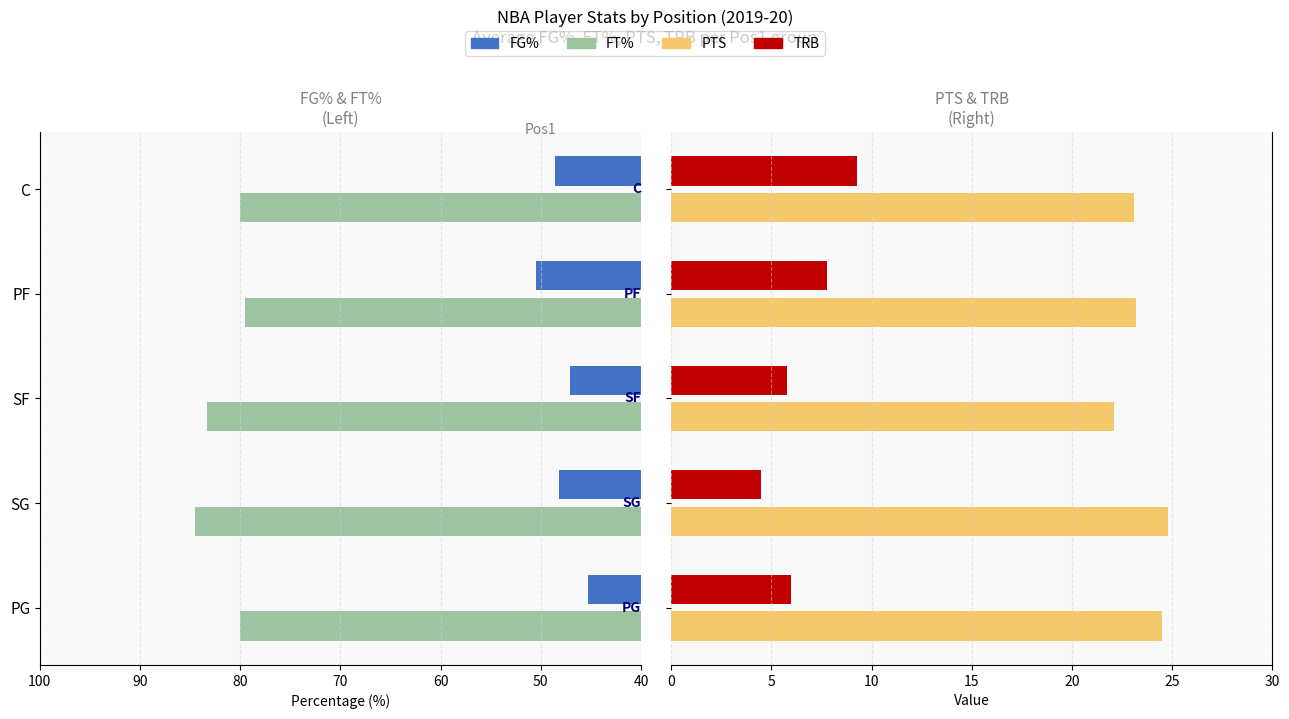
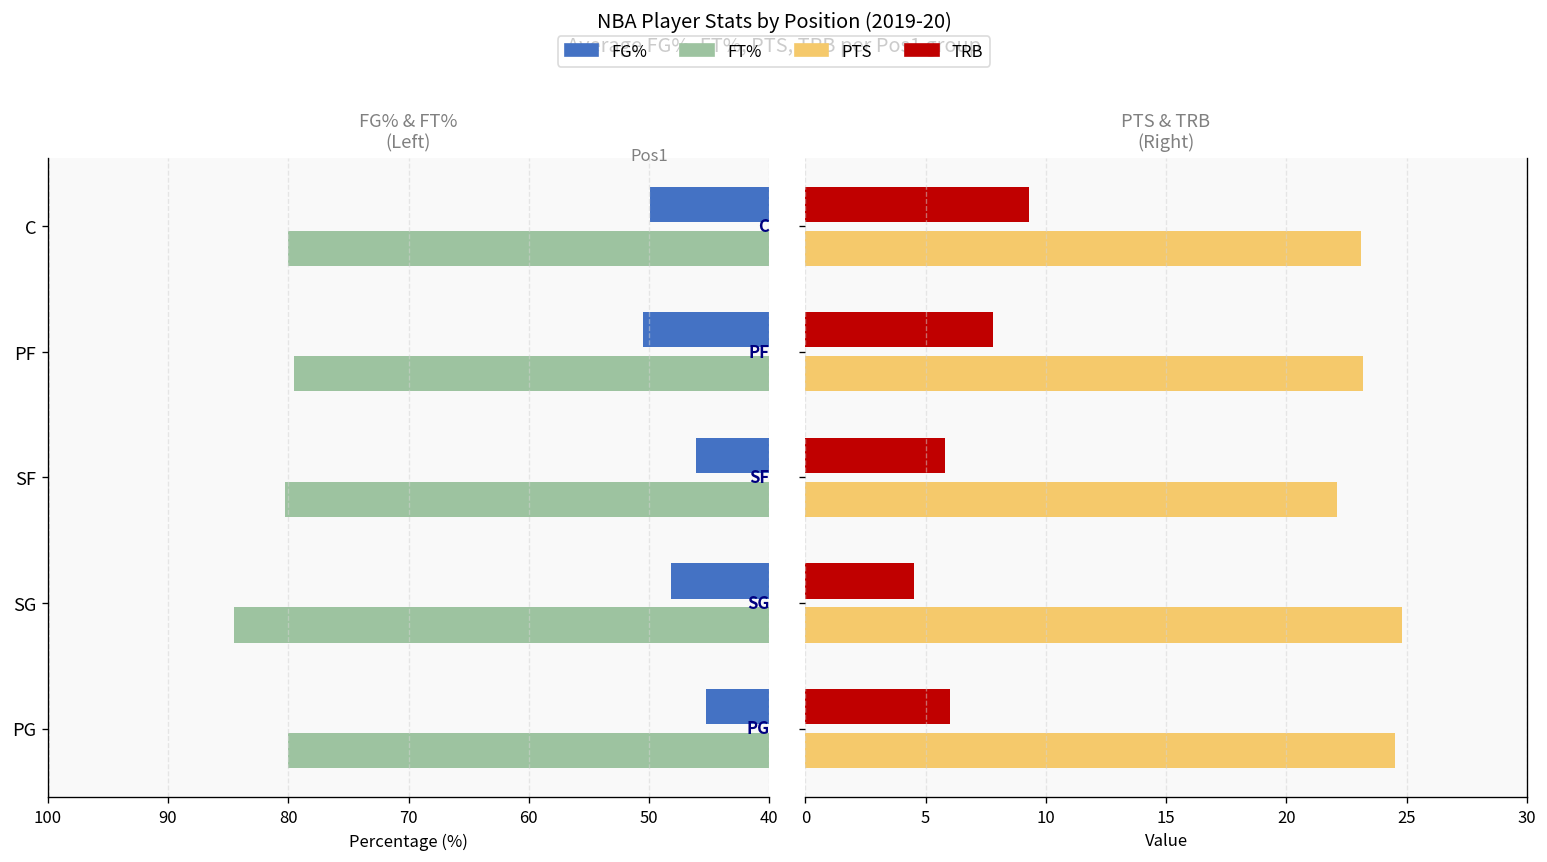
FG% & FT% (Left), FG%, C: 48.6 -> 49.9
FG% & FT% (Left), FG%, SF: 47.1 -> 46.1
FG% & FT% (Left), FT%, SF: 83.3 -> 80.3
